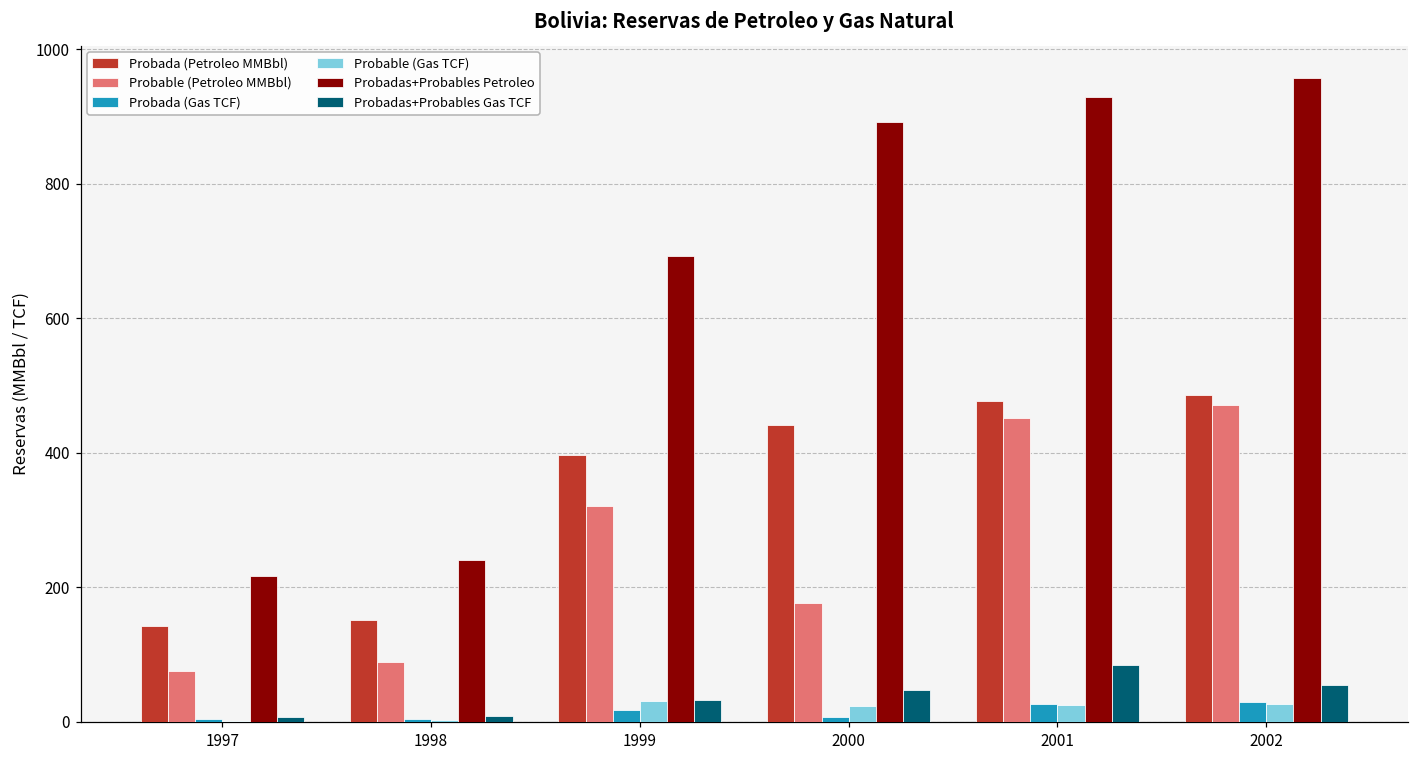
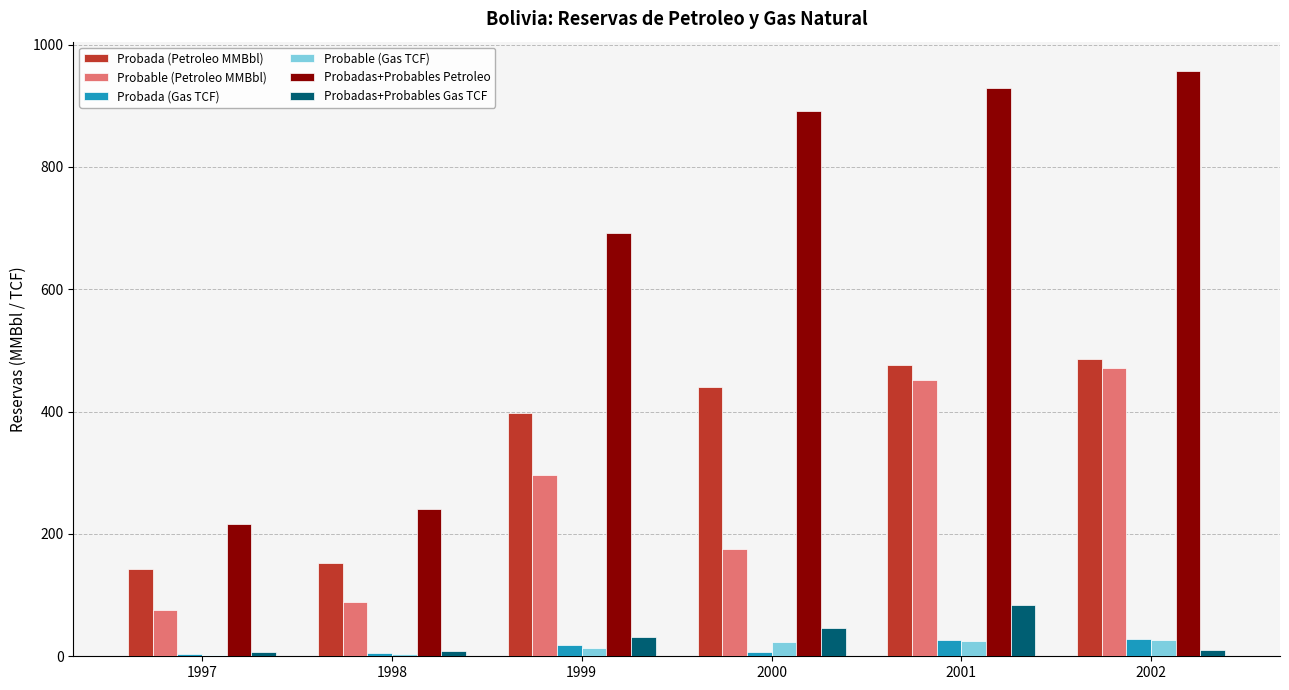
Probable (Petroleo MMBbl), 1999: 320 -> 300
Probable (Gas TCF), 1999: 30 -> 10
Probadas+Probables Gas TCF, 2002: 60 -> 10
